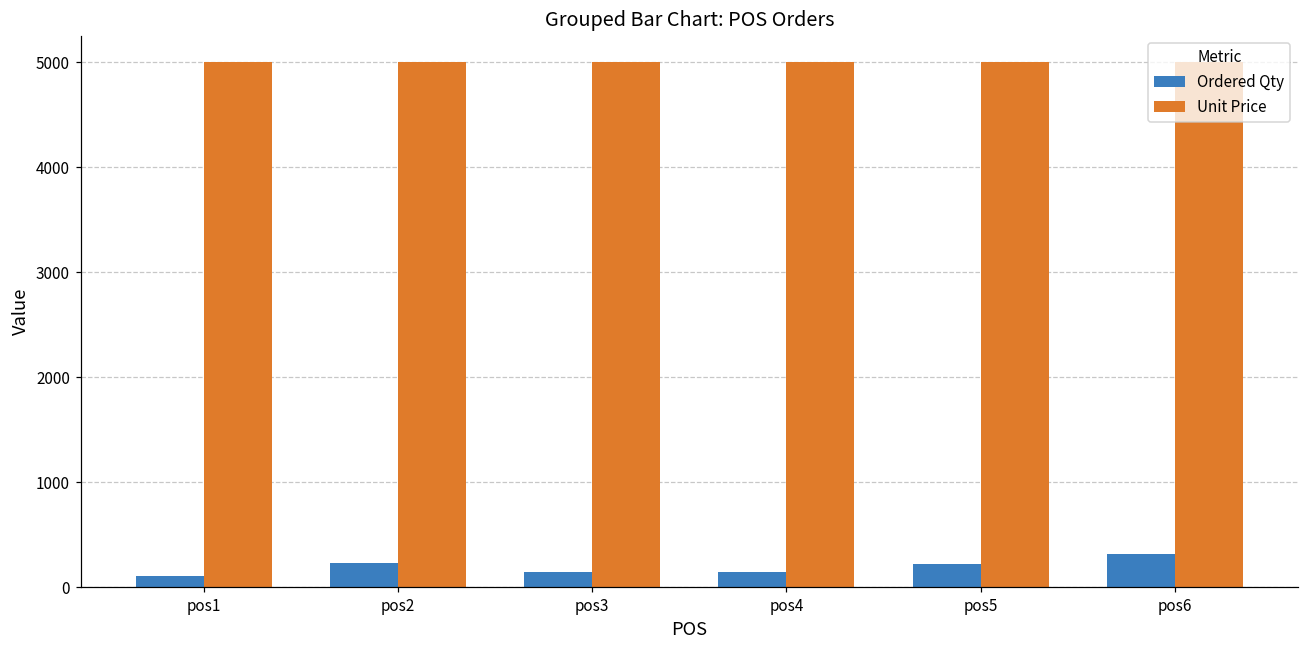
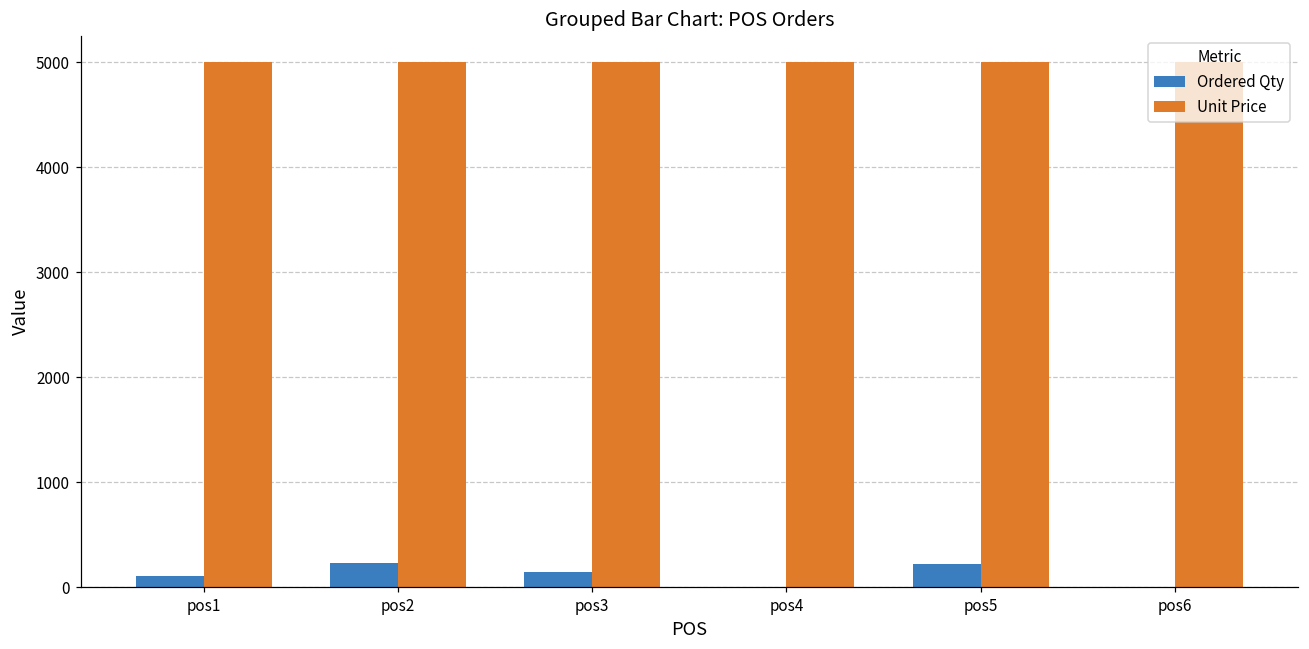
Ordered Qty, pos4: 100 -> 0
Ordered Qty, pos6: 300 -> 0
